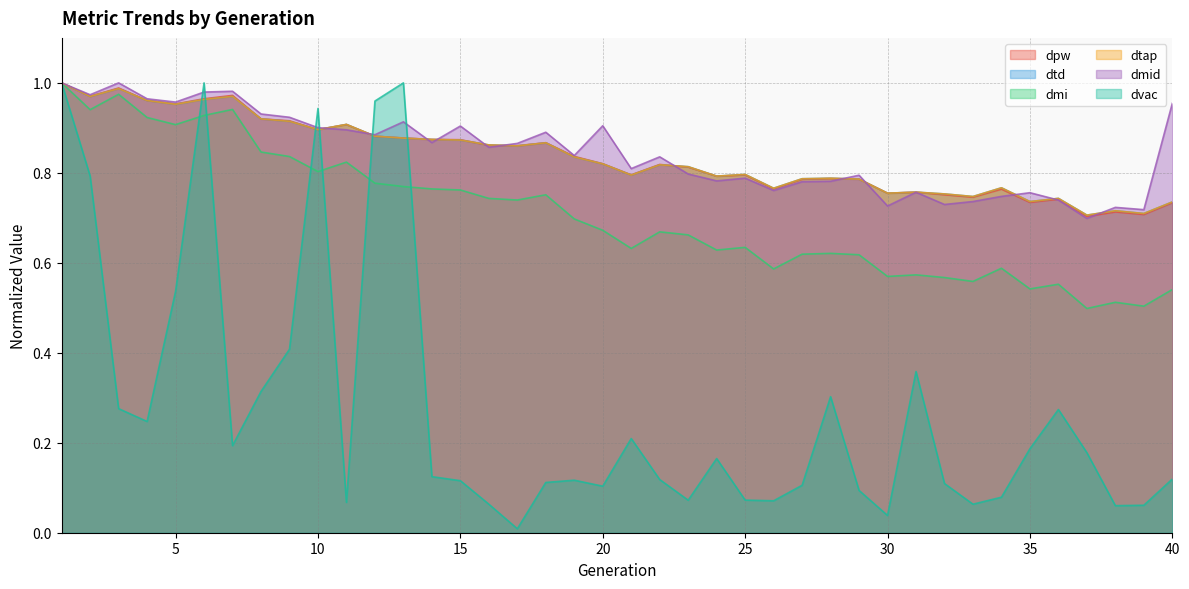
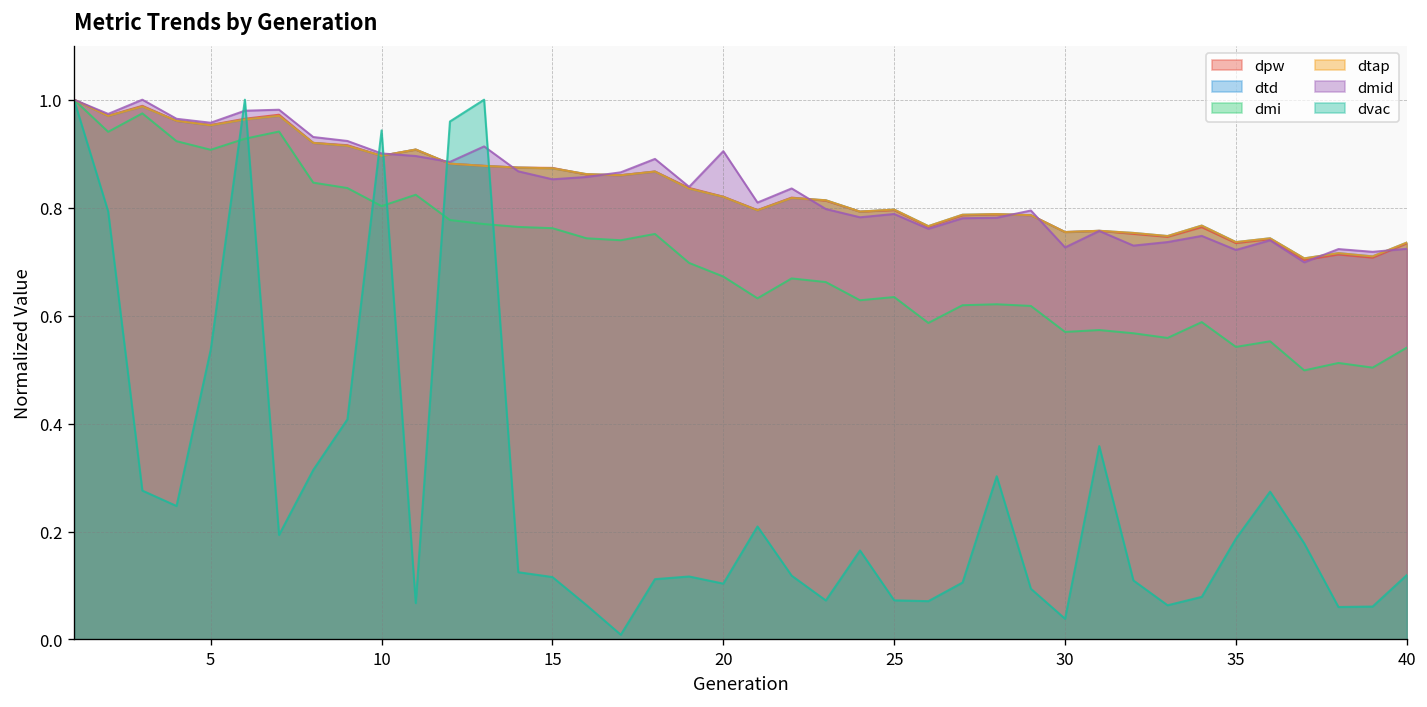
dmid, 15: 0.90 -> 0.85
dmid, 35: 0.76 -> 0.72
dmid, 40: 0.95 -> 0.72
